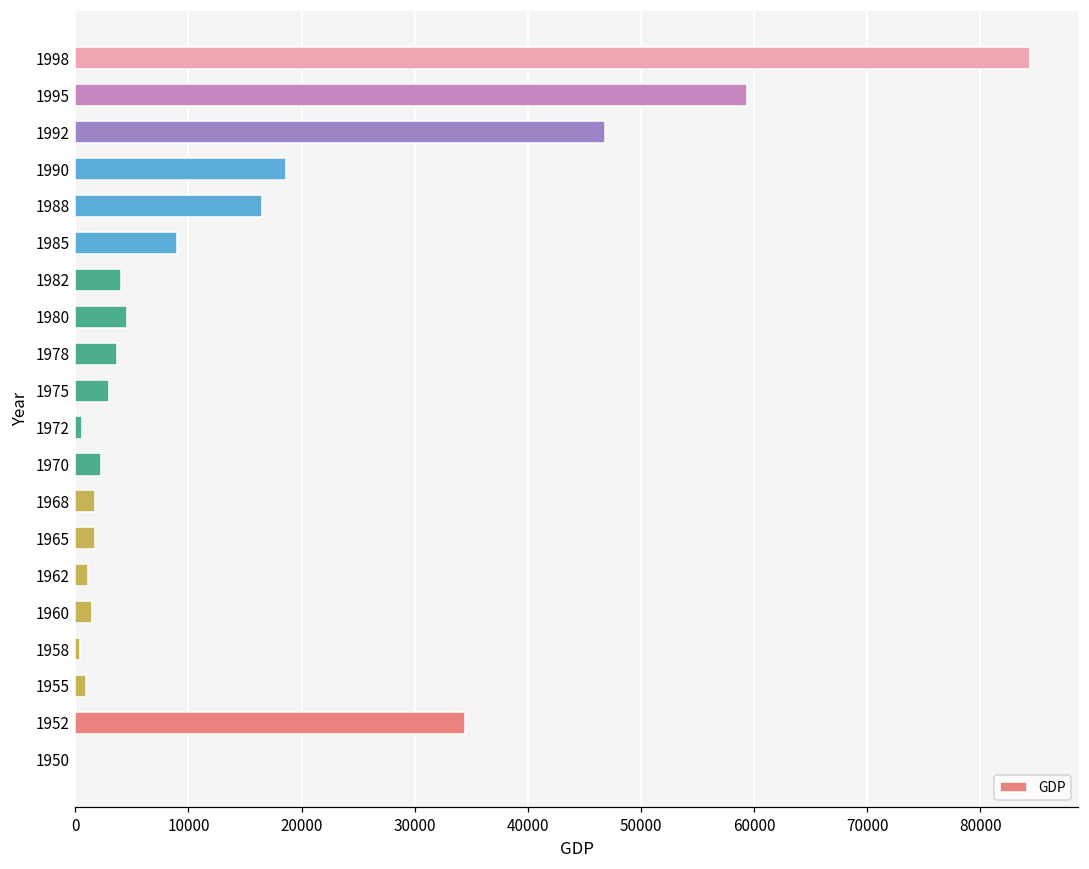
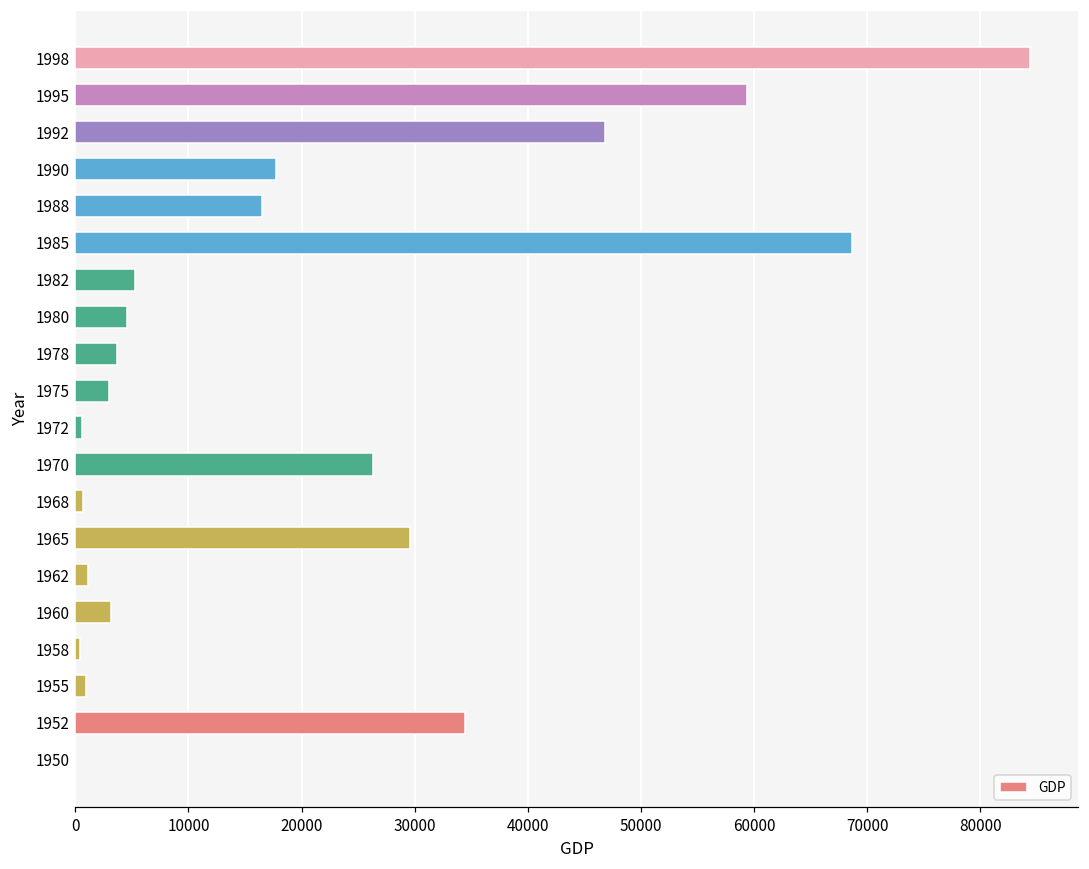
1990: 18700 -> 17700
1985: 9000 -> 68700
1982: 4100 -> 5300
1970: 2300 -> 26300
1968: 1700 -> 700
1965: 1700 -> 29600
1960: 1500 -> 3200
